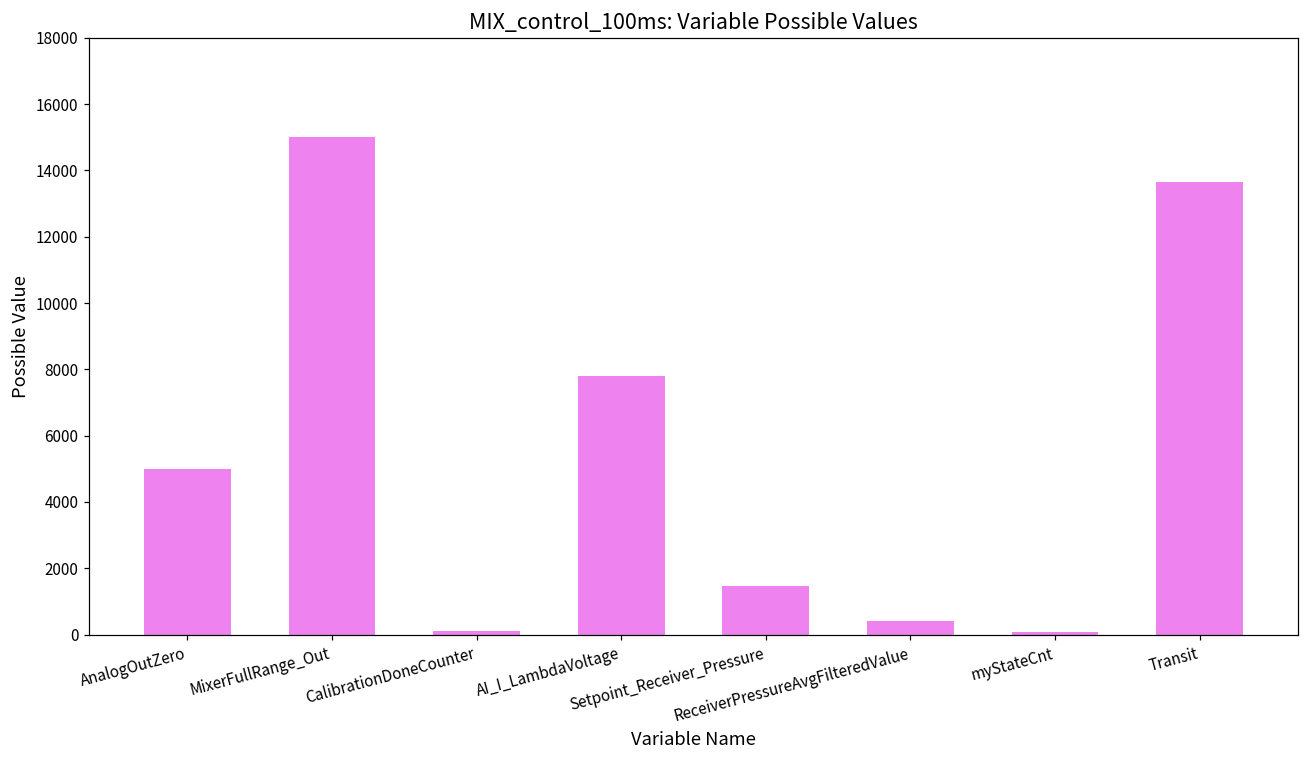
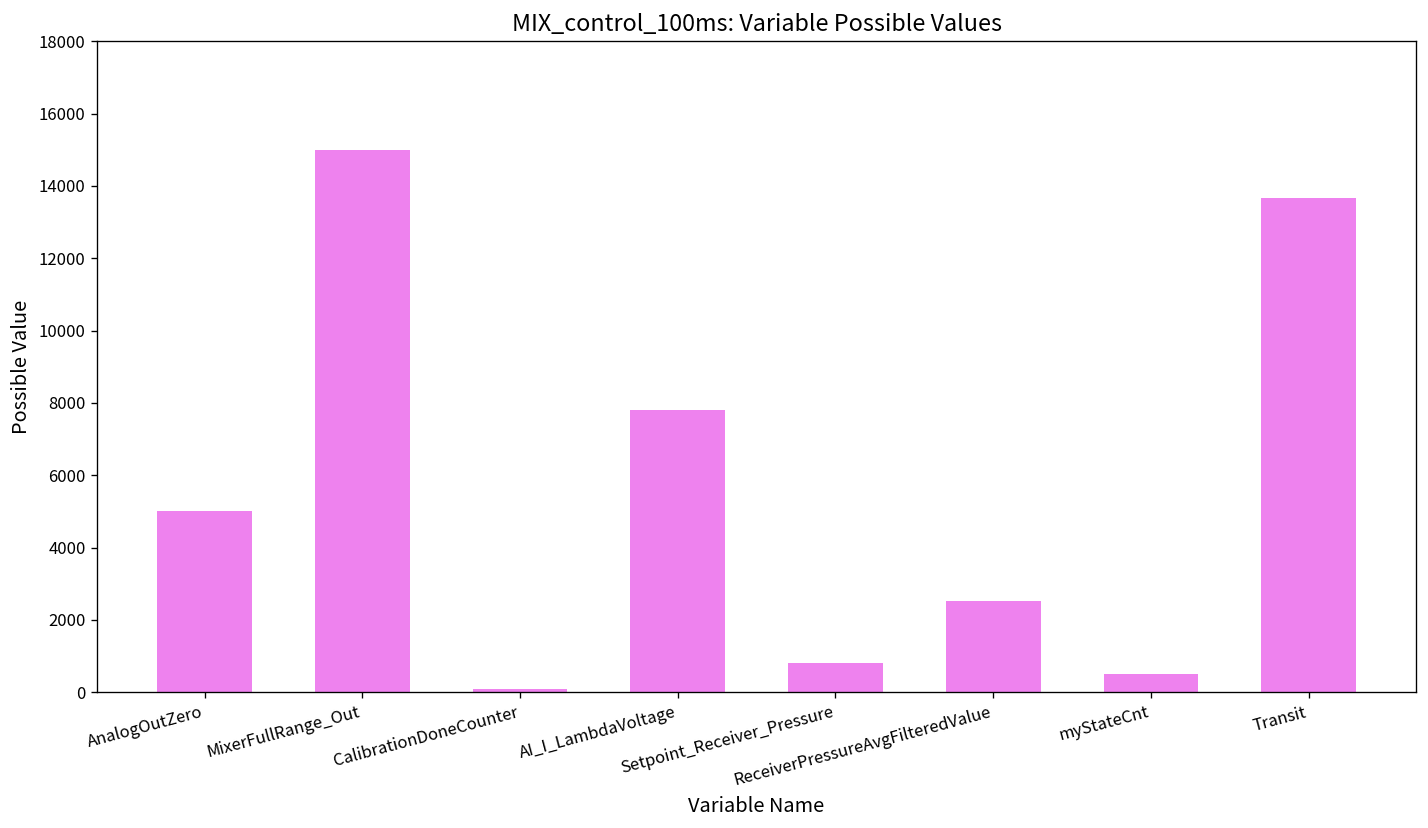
Setpoint_Receiver_Pressure: 1500 -> 800
ReceiverPressureAvgFilteredValue: 400 -> 2500
myStateCnt: 100 -> 500
